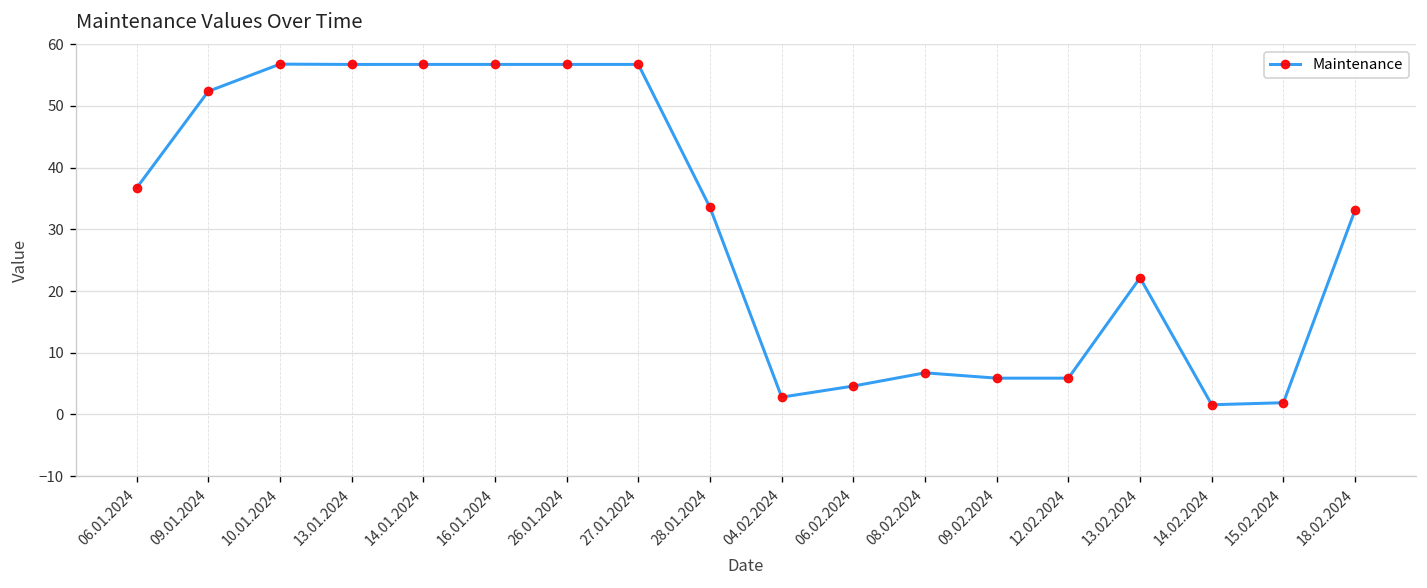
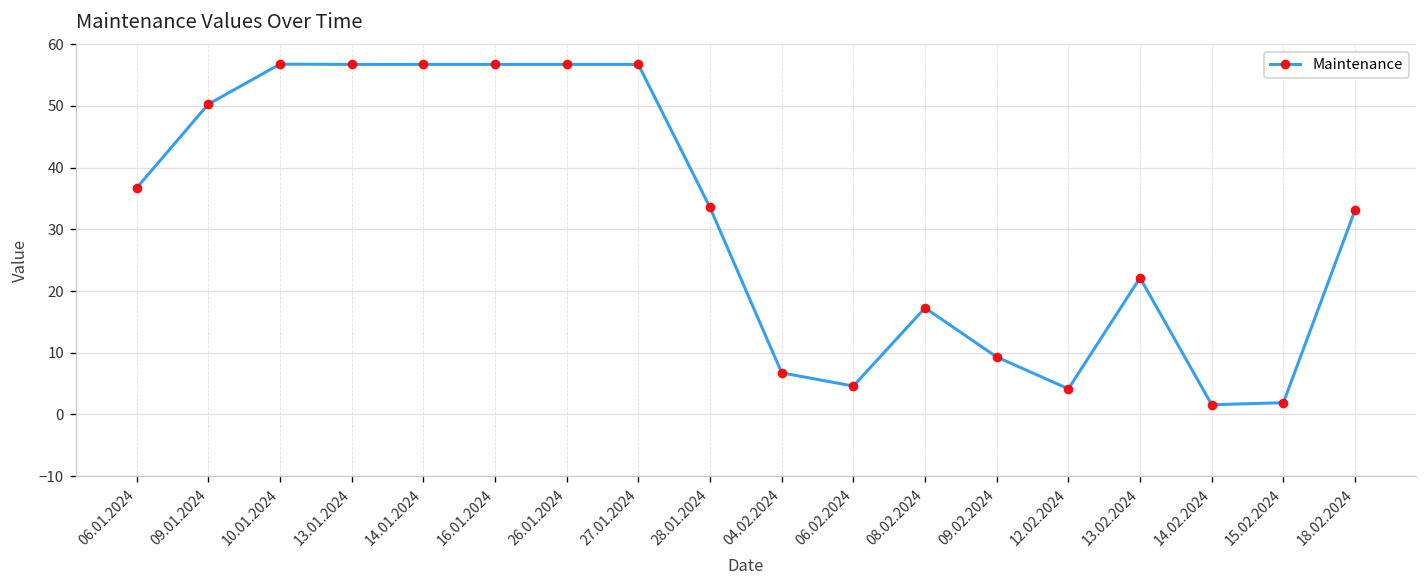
09.01.2024: 52 -> 50
04.02.2024: 3 -> 7
08.02.2024: 7 -> 17
09.02.2024: 6 -> 9
12.02.2024: 6 -> 4
